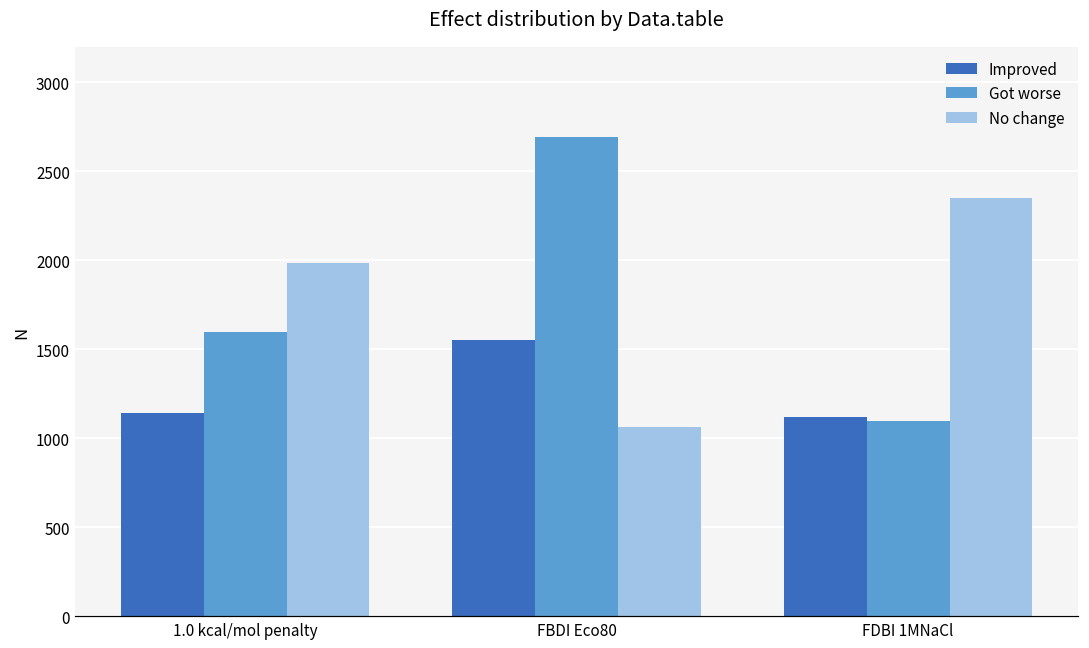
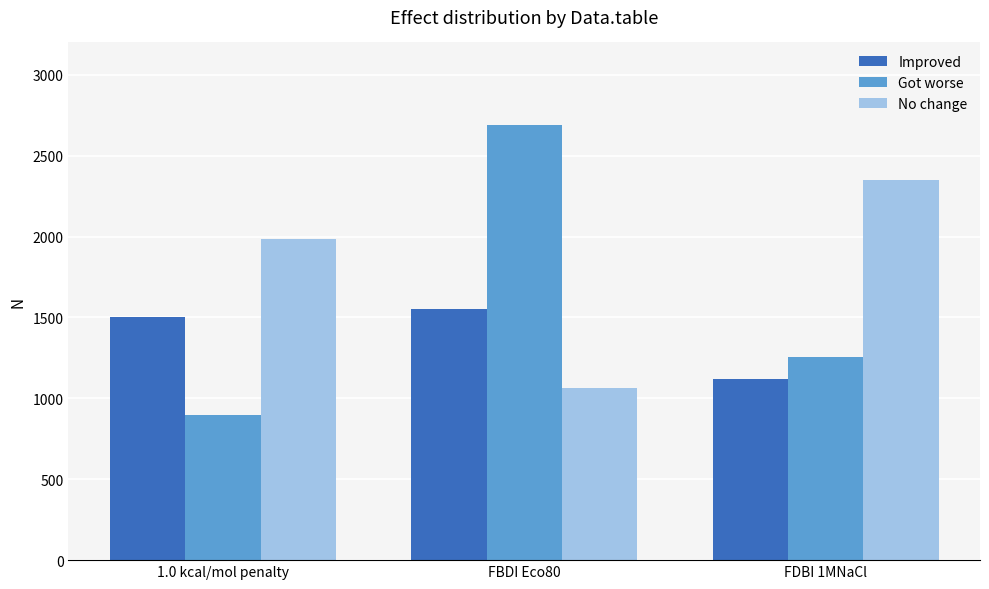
Improved, 1.0 kcal/mol penalty: 1140 -> 1500
Got worse, 1.0 kcal/mol penalty: 1600 -> 900
Got worse, FDBI 1MNaCl: 1100 -> 1260
